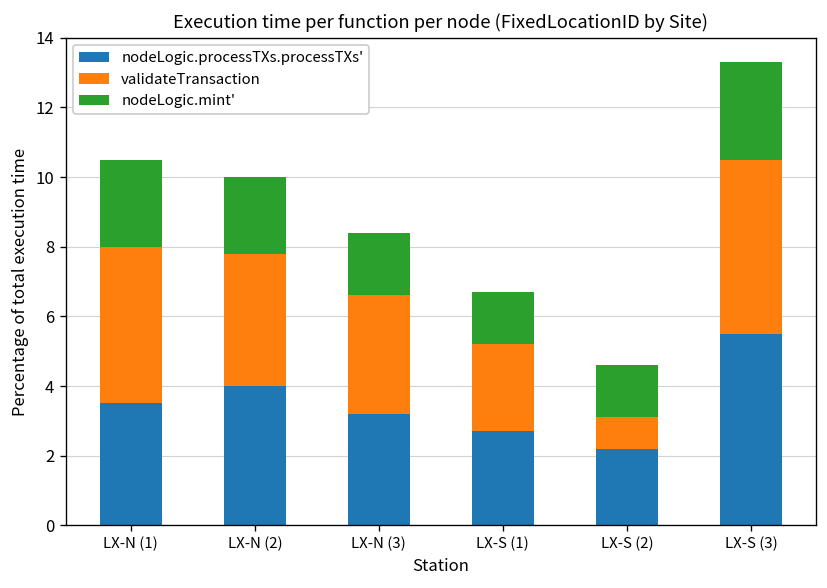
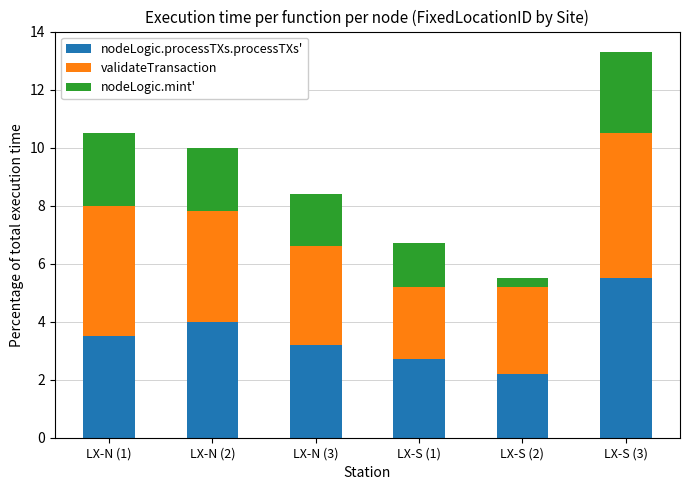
validateTransaction, LX-S (2): 0.9 -> 3.0
nodeLogic.mint', LX-S (2): 1.5 -> 0.3
